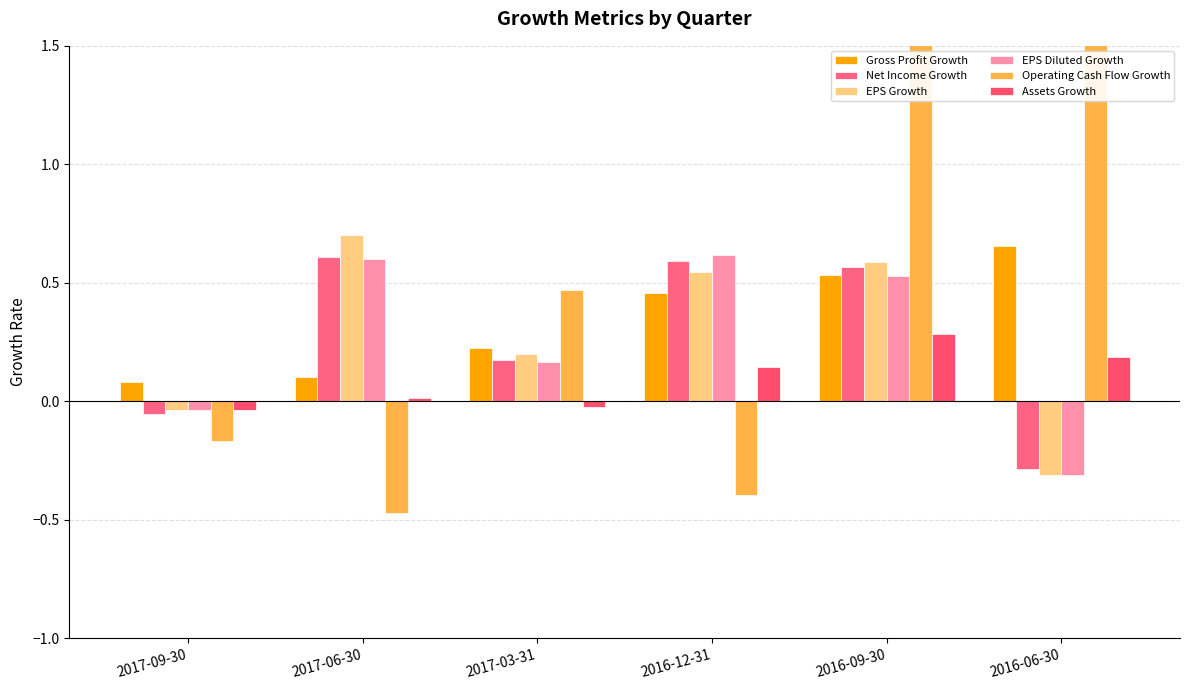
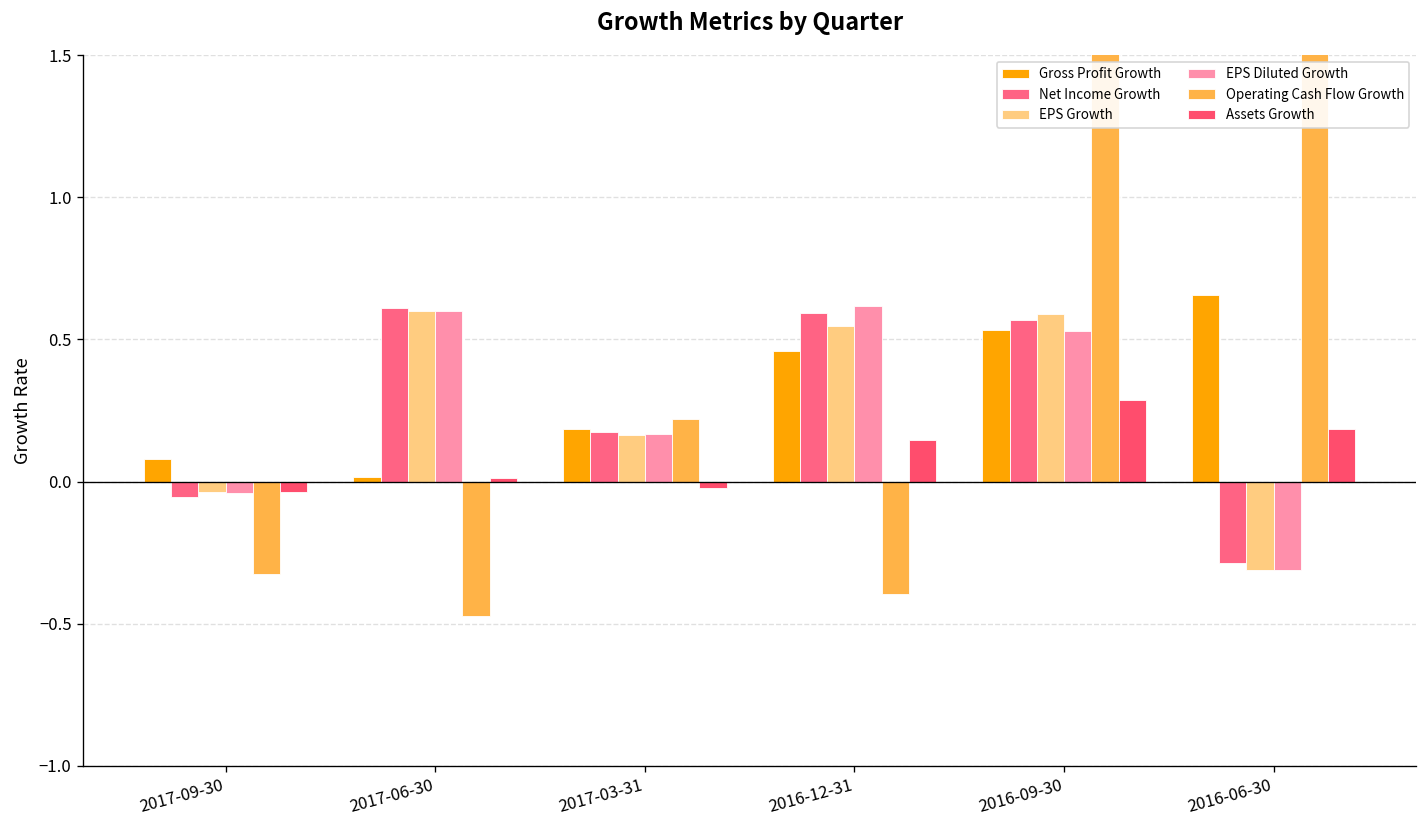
Operating Cash Flow Growth, 2017-09-30: -0.17 -> -0.33
Gross Profit Growth, 2017-06-30: 0.10 -> 0.02
EPS Growth, 2017-06-30: 0.7 -> 0.6
Gross Profit Growth, 2017-03-31: 0.22 -> 0.18
EPS Growth, 2017-03-31: 0.20 -> 0.16
Operating Cash Flow Growth, 2017-03-31: 0.47 -> 0.22
